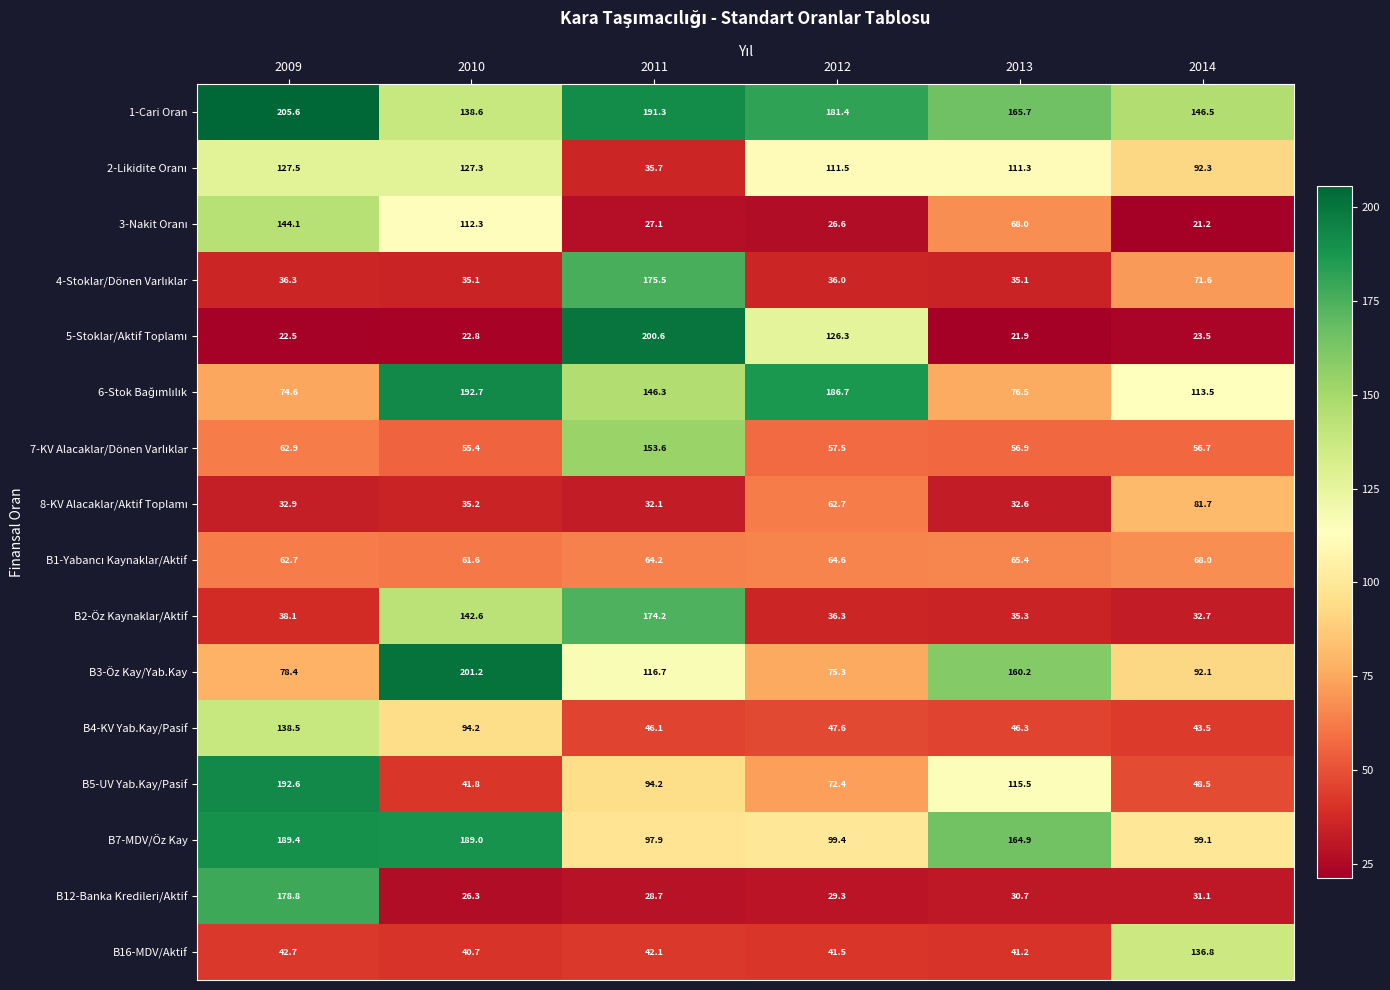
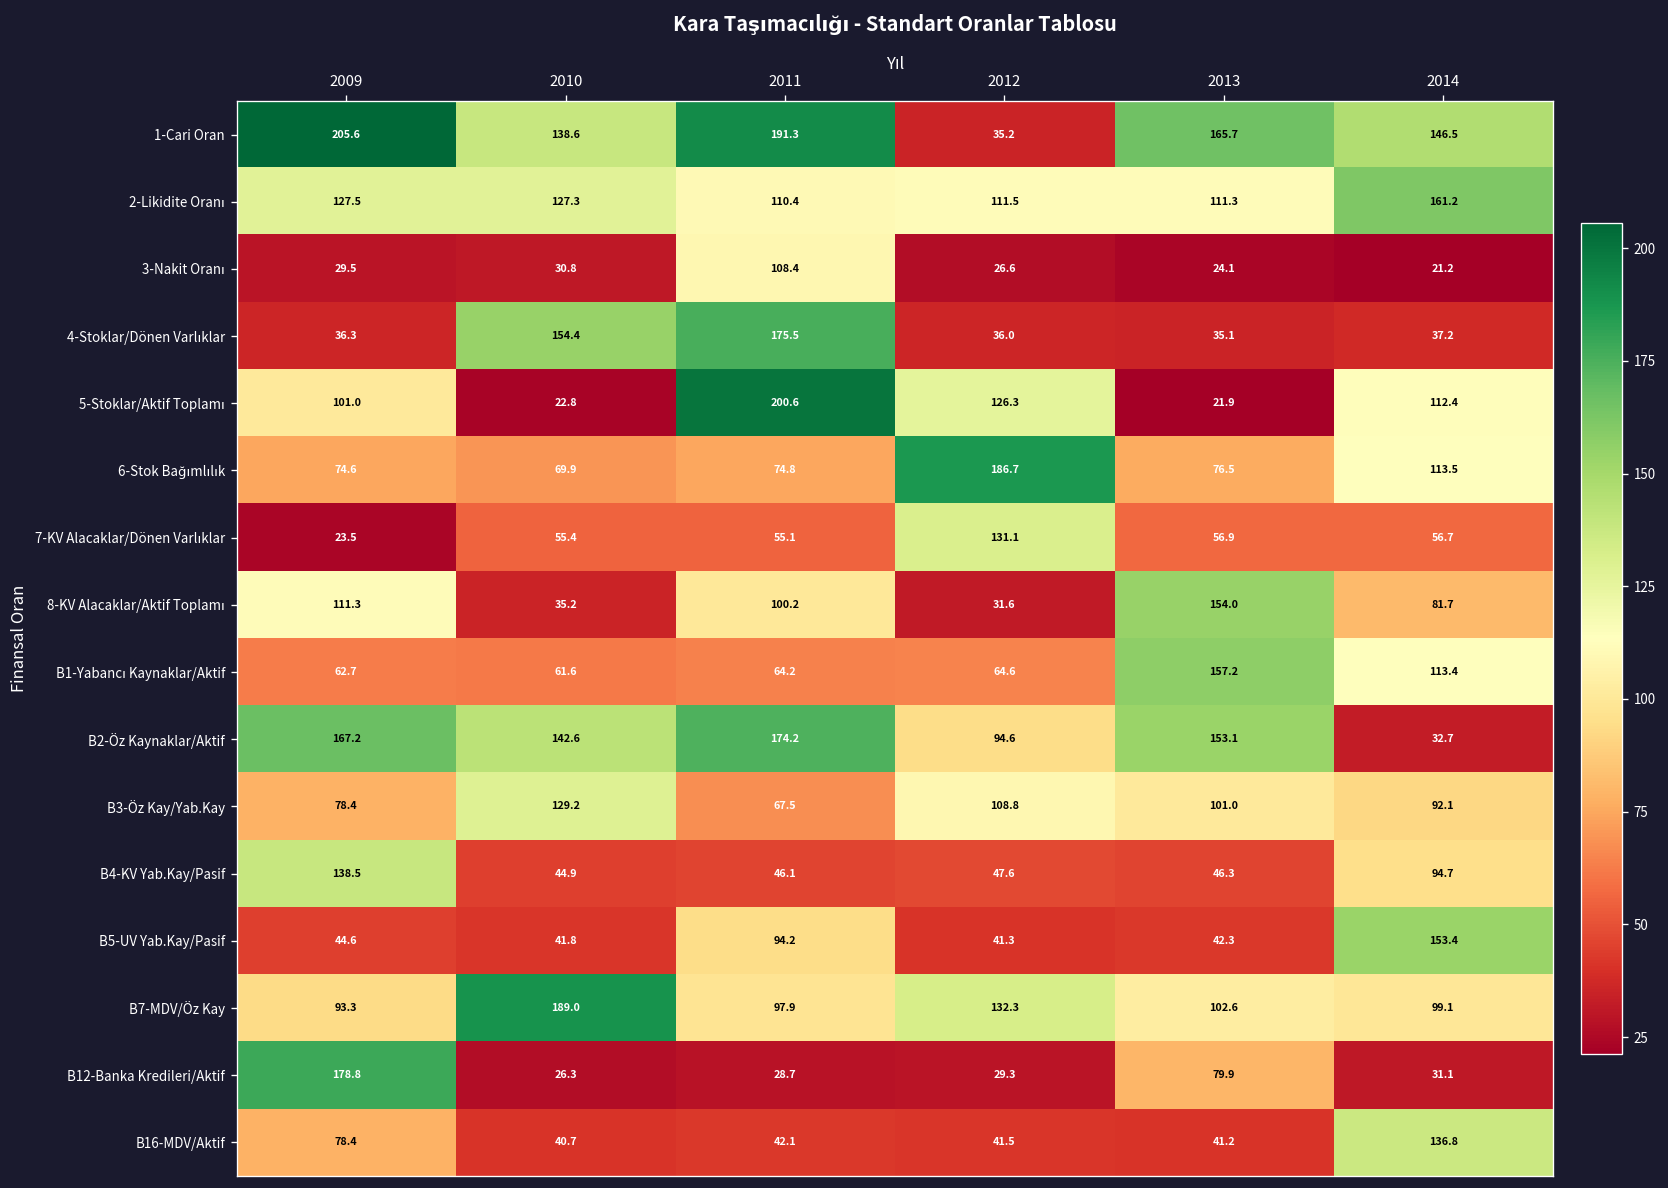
1-Cari Oran, 2012: 181.4 -> 35.2
2-Likidite Oranı, 2011: 35.7 -> 110.4
2-Likidite Oranı, 2014: 92.3 -> 161.2
3-Nakit Oranı, 2009: 144.1 -> 29.5
3-Nakit Oranı, 2010: 112.3 -> 30.8
3-Nakit Oranı, 2011: 27.1 -> 108.4
3-Nakit Oranı, 2013: 68.0 -> 24.1
4-Stoklar/Dönen Varlıklar, 2010: 35.1 -> 154.4
4-Stoklar/Dönen Varlıklar, 2014: 71.6 -> 37.2
5-Stoklar/Aktif Toplamı, 2009: 22.5 -> 101.0
5-Stoklar/Aktif Toplamı, 2014: 23.5 -> 112.4
6-Stok Bağımlılık, 2010: 192.7 -> 69.9
6-Stok Bağımlılık, 2011: 146.3 -> 74.8
7-KV Alacaklar/Dönen Varlıklar, 2009: 62.9 -> 23.5
7-KV Alacaklar/Dönen Varlıklar, 2011: 153.6 -> 55.1
7-KV Alacaklar/Dönen Varlıklar, 2012: 57.5 -> 131.1
8-KV Alacaklar/Aktif Toplamı, 2009: 32.9 -> 111.3
8-KV Alacaklar/Aktif Toplamı, 2011: 32.1 -> 100.2
8-KV Alacaklar/Aktif Toplamı, 2012: 62.7 -> 31.6
8-KV Alacaklar/Aktif Toplamı, 2013: 32.6 -> 154.0
B1-Yabancı Kaynaklar/Aktif, 2013: 65.4 -> 157.2
B1-Yabancı Kaynaklar/Aktif, 2014: 68.0 -> 113.4
B2-Öz Kaynaklar/Aktif, 2009: 38.1 -> 167.2
B2-Öz Kaynaklar/Aktif, 2012: 36.3 -> 94.6
B2-Öz Kaynaklar/Aktif, 2013: 35.3 -> 153.1
B3-Öz Kay/Yab.Kay, 2010: 201.2 -> 129.2
B3-Öz Kay/Yab.Kay, 2011: 116.7 -> 67.5
B3-Öz Kay/Yab.Kay, 2012: 75.3 -> 108.8
B3-Öz Kay/Yab.Kay, 2013: 160.2 -> 101.0
B4-KV Yab.Kay/Pasif, 2010: 94.2 -> 44.9
B4-KV Yab.Kay/Pasif, 2014: 43.5 -> 94.7
B5-UV Yab.Kay/Pasif, 2009: 192.6 -> 44.6
B5-UV Yab.Kay/Pasif, 2012: 72.4 -> 41.3
B5-UV Yab.Kay/Pasif, 2013: 115.5 -> 42.3
B5-UV Yab.Kay/Pasif, 2014: 48.5 -> 153.4
B7-MDV/Öz Kay, 2009: 189.4 -> 93.3
B7-MDV/Öz Kay, 2012: 99.4 -> 132.3
B7-MDV/Öz Kay, 2013: 164.9 -> 102.6
B12-Banka Kredileri/Aktif, 2013: 30.7 -> 79.9
B16-MDV/Aktif, 2009: 42.7 -> 78.4
